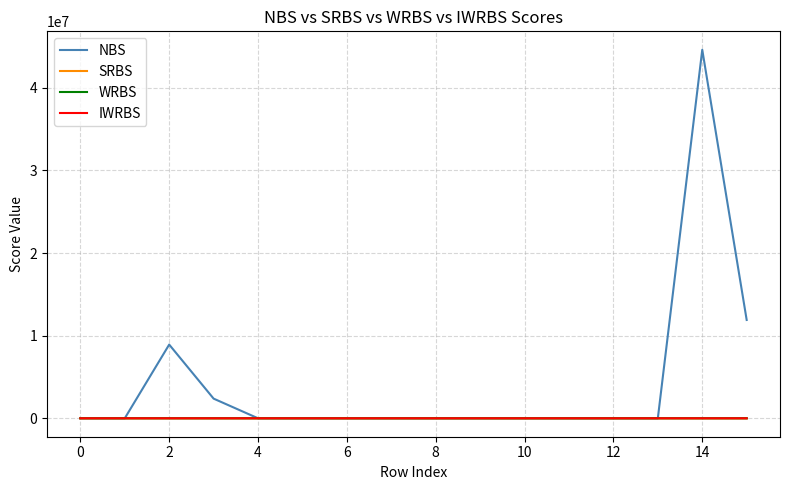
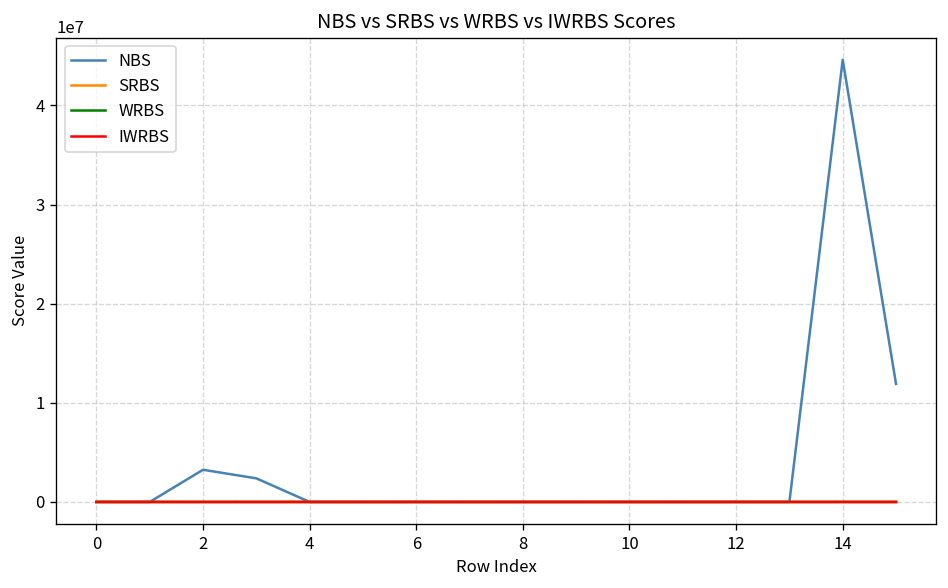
NBS, 2: 9000000 -> 3000000
